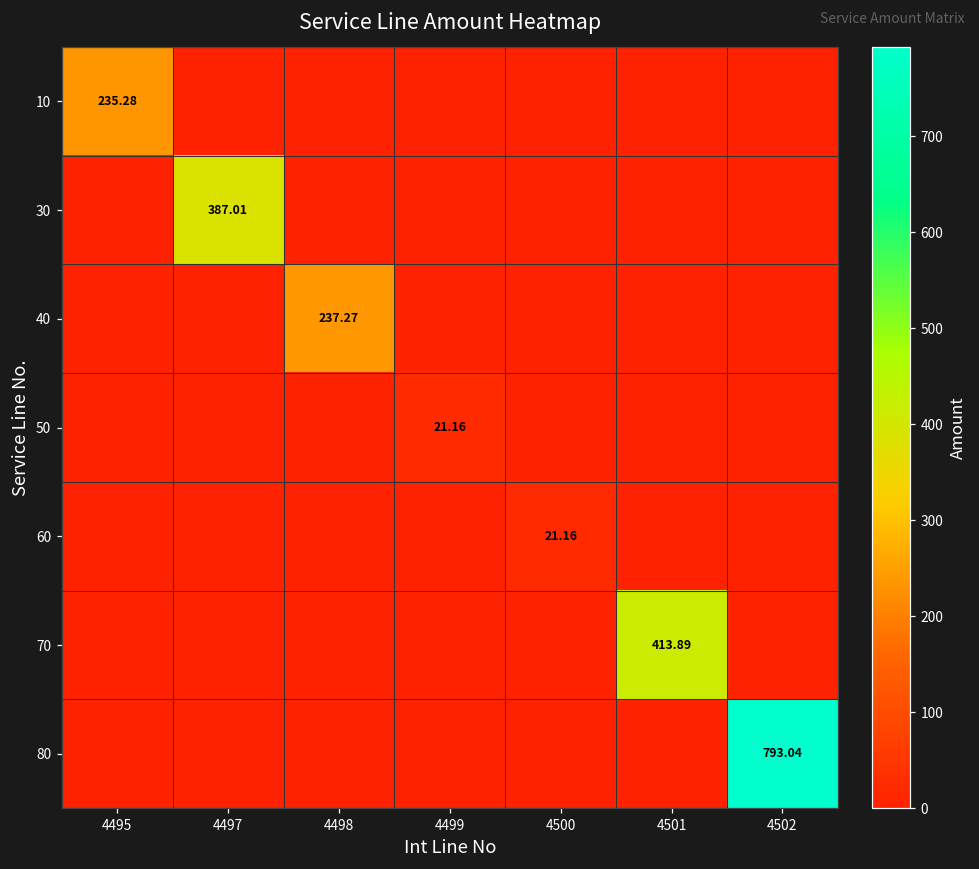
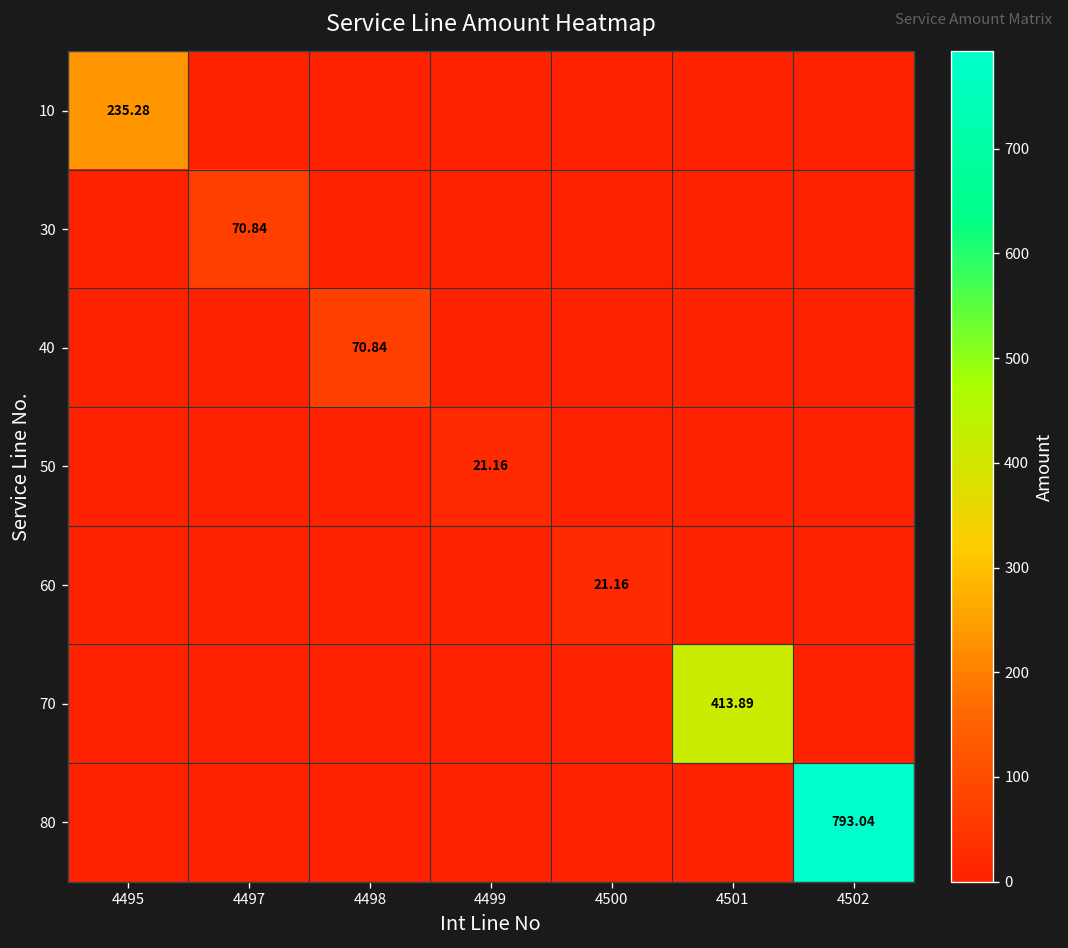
30, 4497: 387.01 -> 70.84
40, 4498: 237.27 -> 70.84
